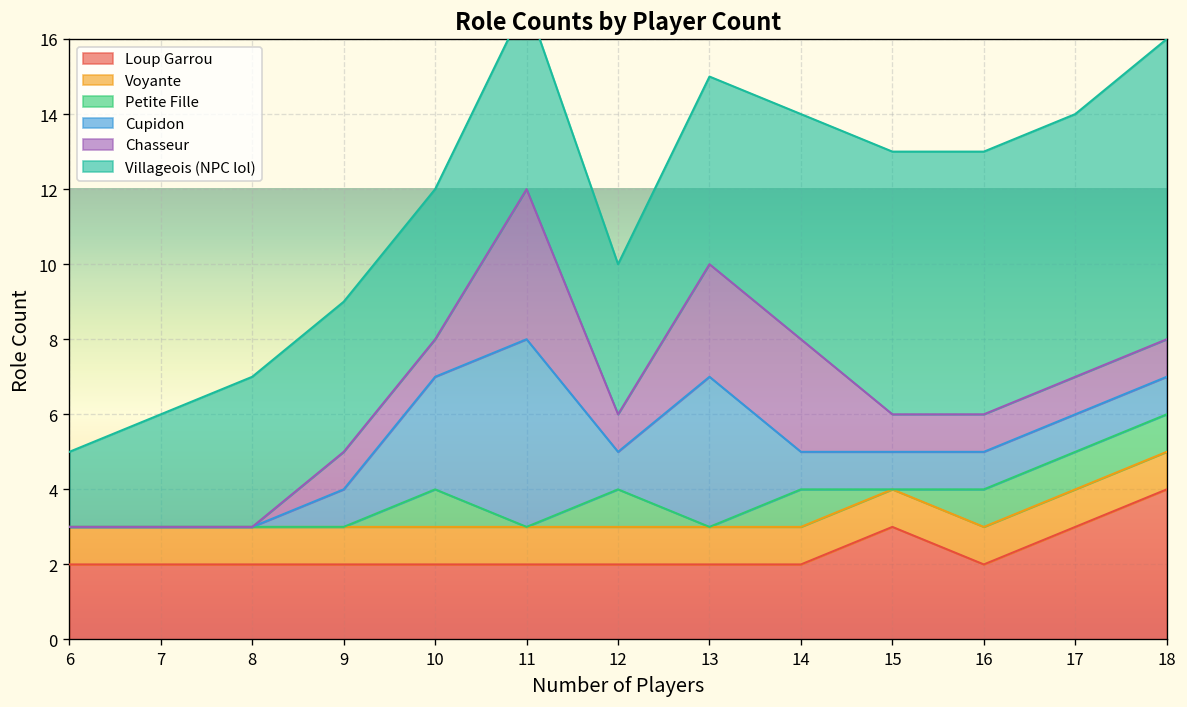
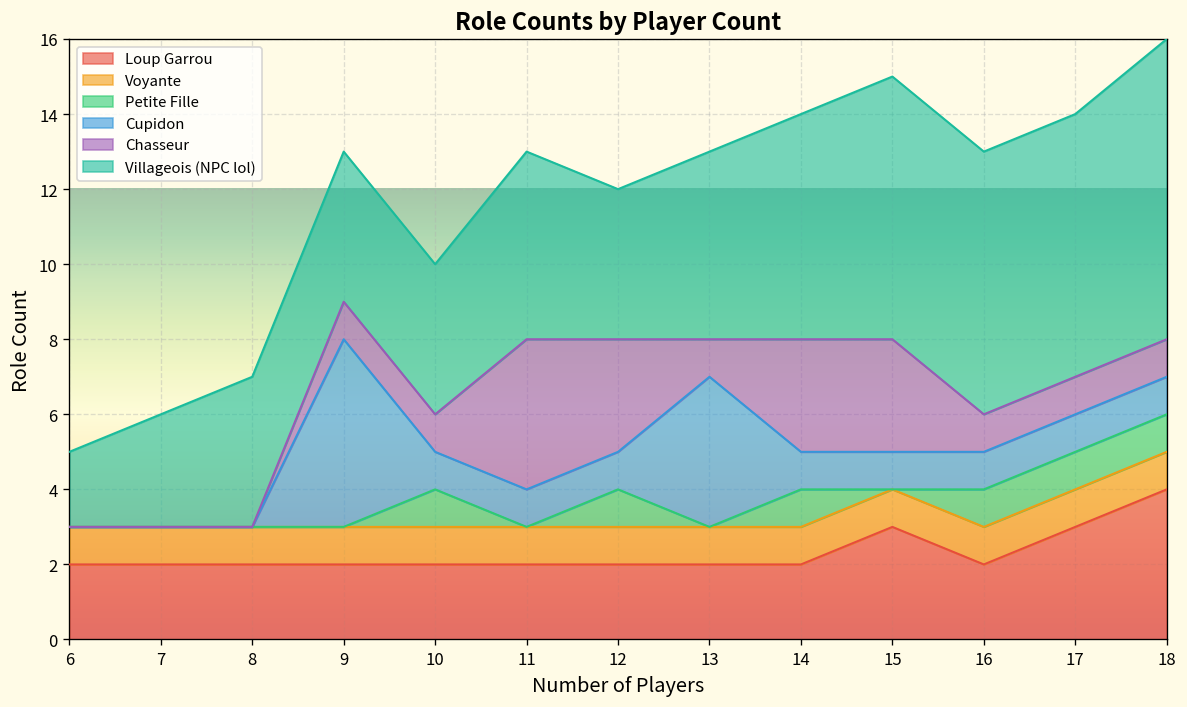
Cupidon, 9: 1 -> 5
Cupidon, 10: 3 -> 1
Cupidon, 11: 5 -> 1
Chasseur, 12: 1 -> 3
Chasseur, 13: 3 -> 1
Chasseur, 15: 1 -> 3
